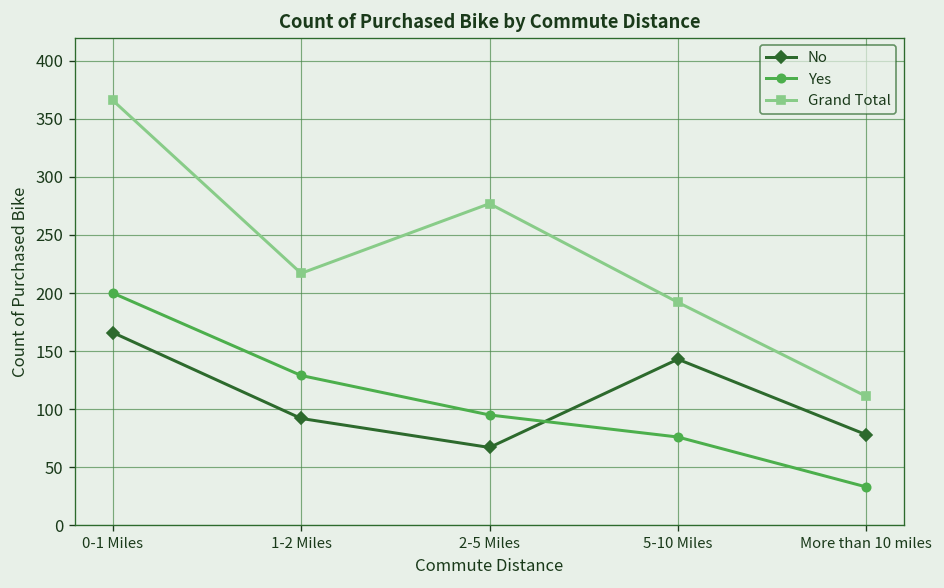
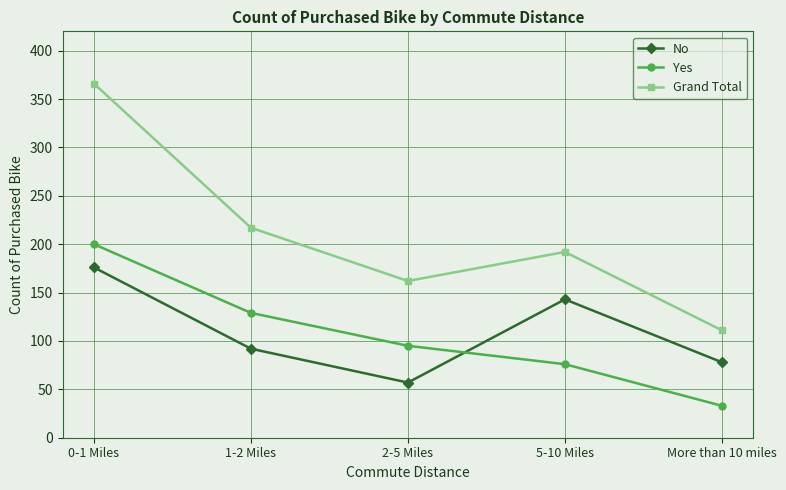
No, 0-1 Miles: 170 -> 180
No, 2-5 Miles: 70 -> 60
Grand Total, 2-5 Miles: 280 -> 160
